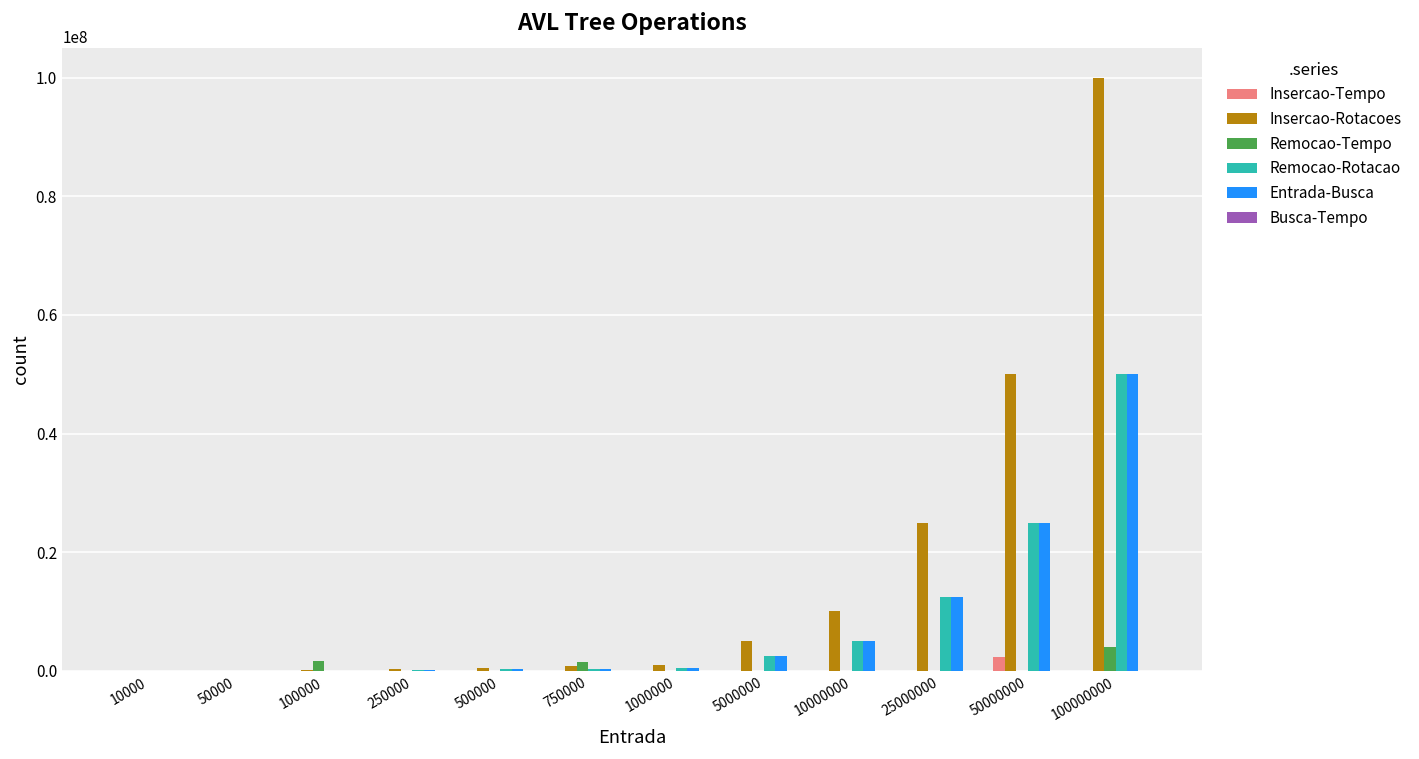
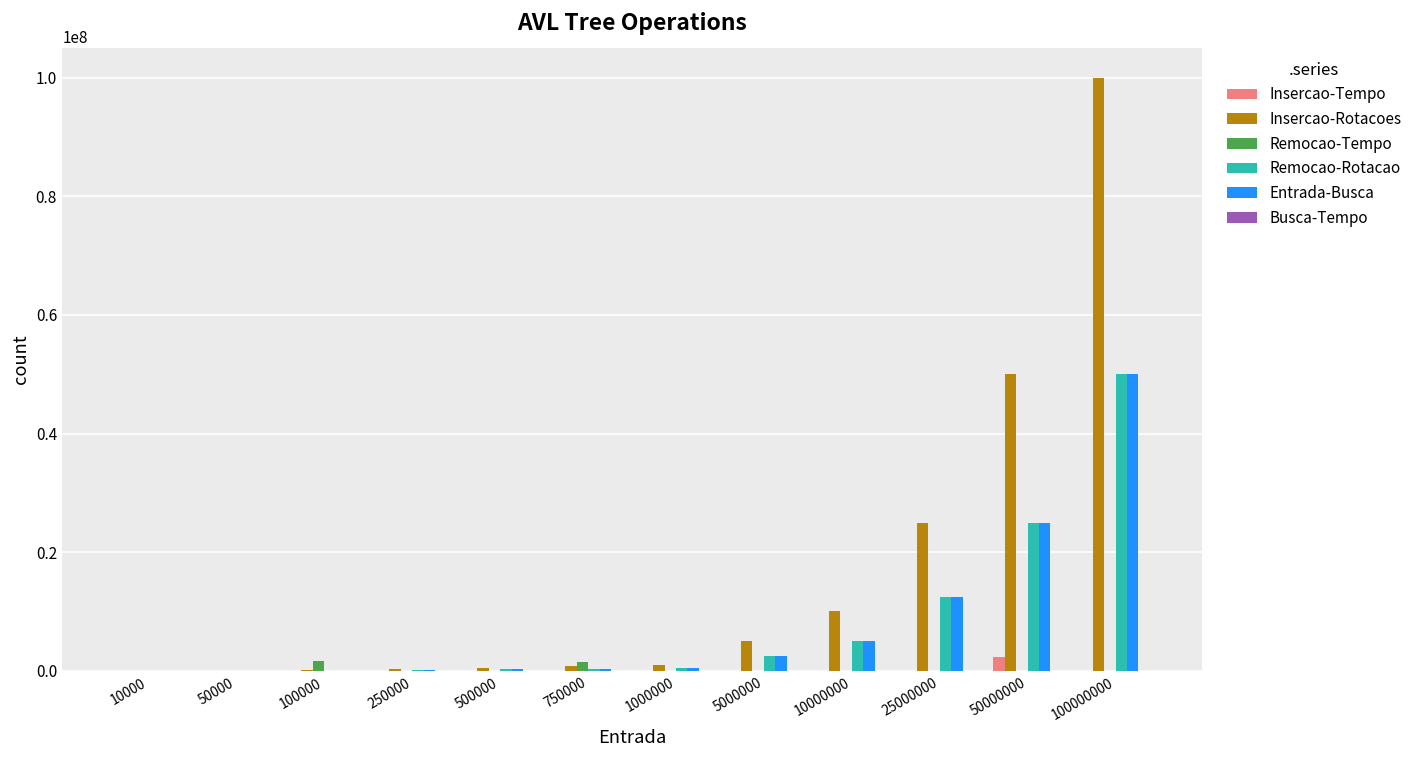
Remocao-Tempo, 100000000: 4000000 -> 0
